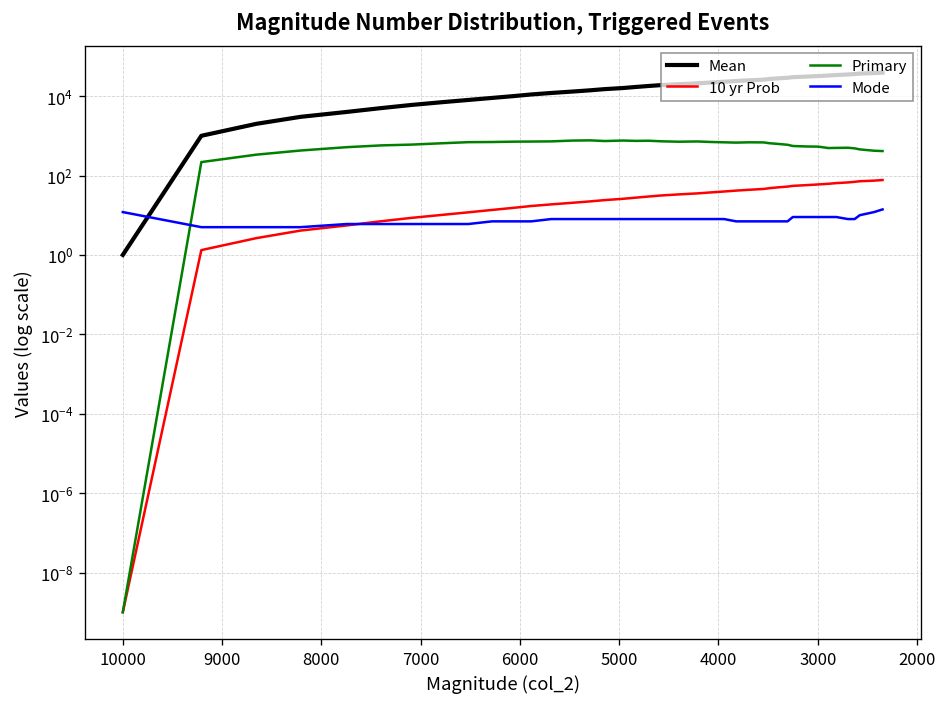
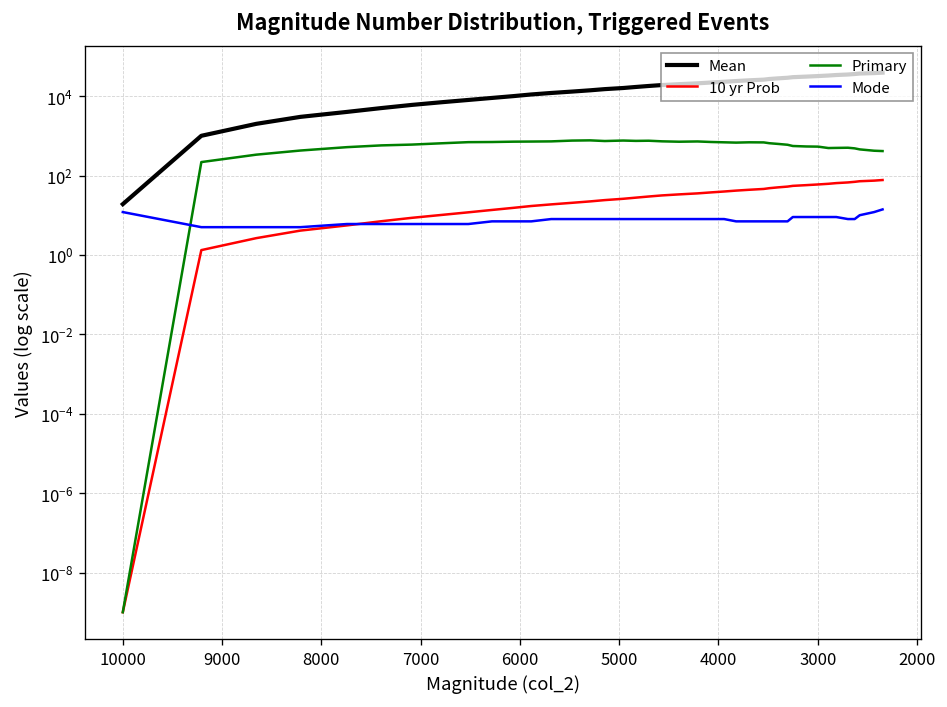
Mean, 10000: 1 -> 20
